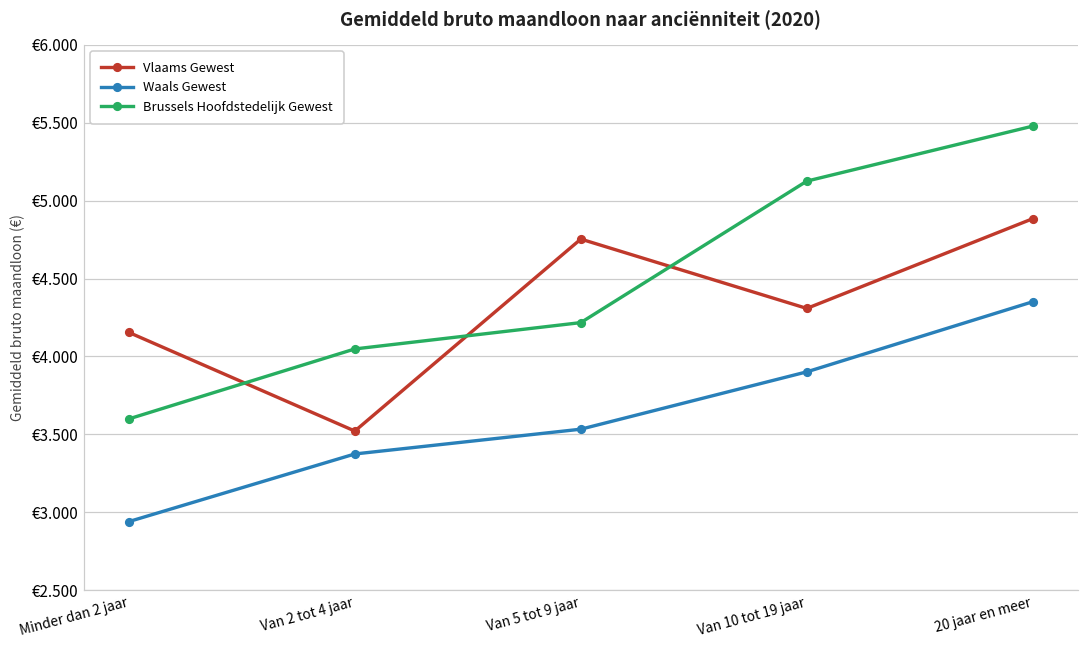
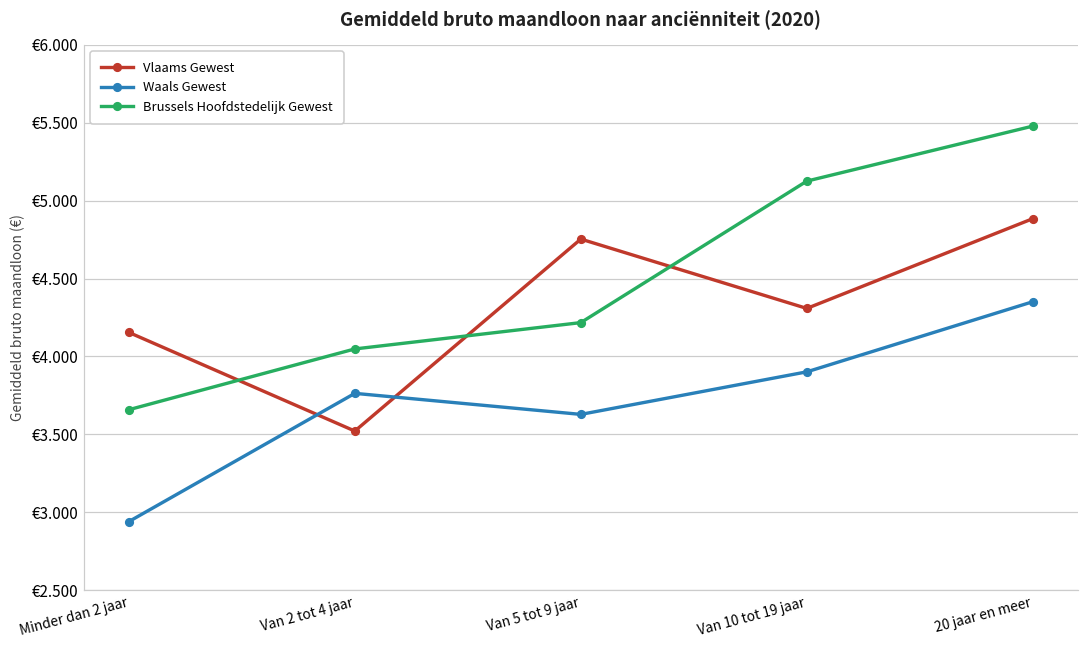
Brussels Hoofdstedelijk Gewest, Minder dan 2 jaar: €3.60 -> €3.66
Waals Gewest, Van 2 tot 4 jaar: €3.37 -> €3.76
Waals Gewest, Van 5 tot 9 jaar: €3.53 -> €3.63
